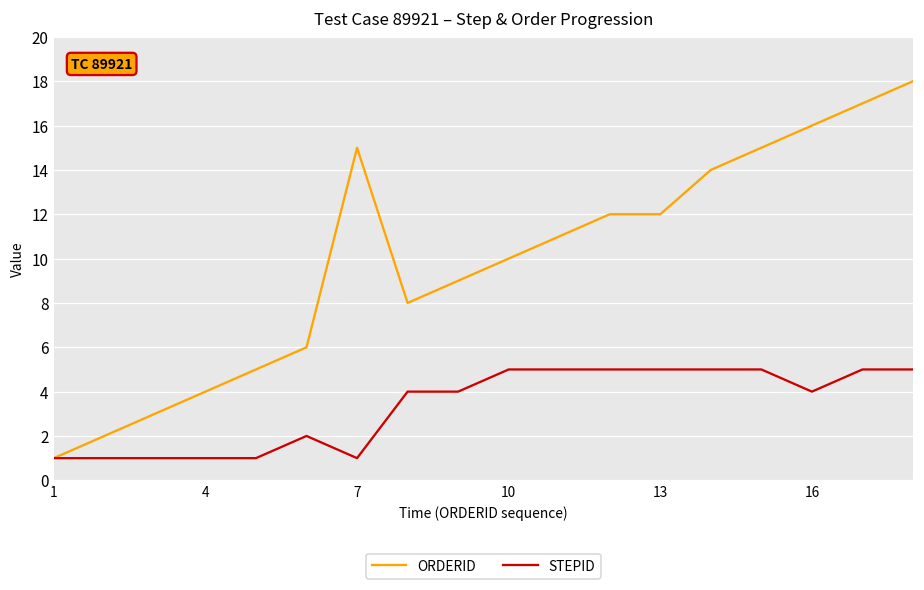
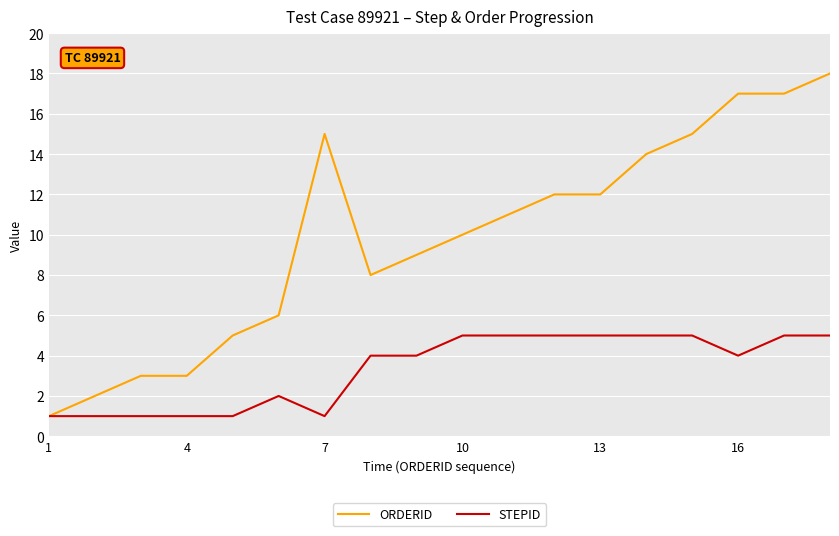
ORDERID, 4: 4 -> 3
ORDERID, 16: 16 -> 17
